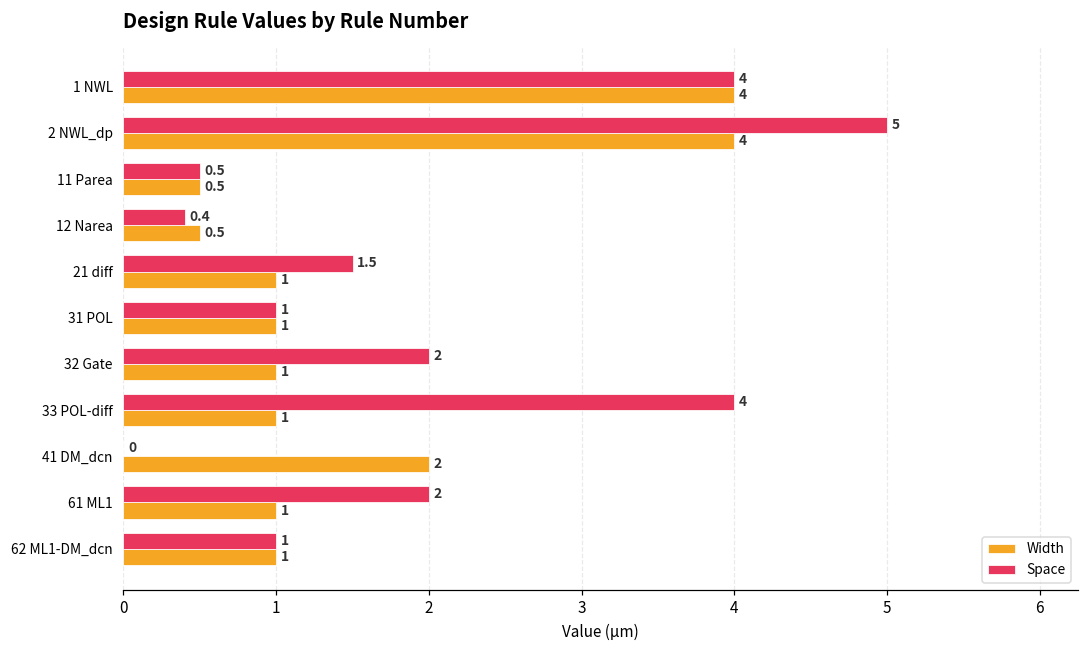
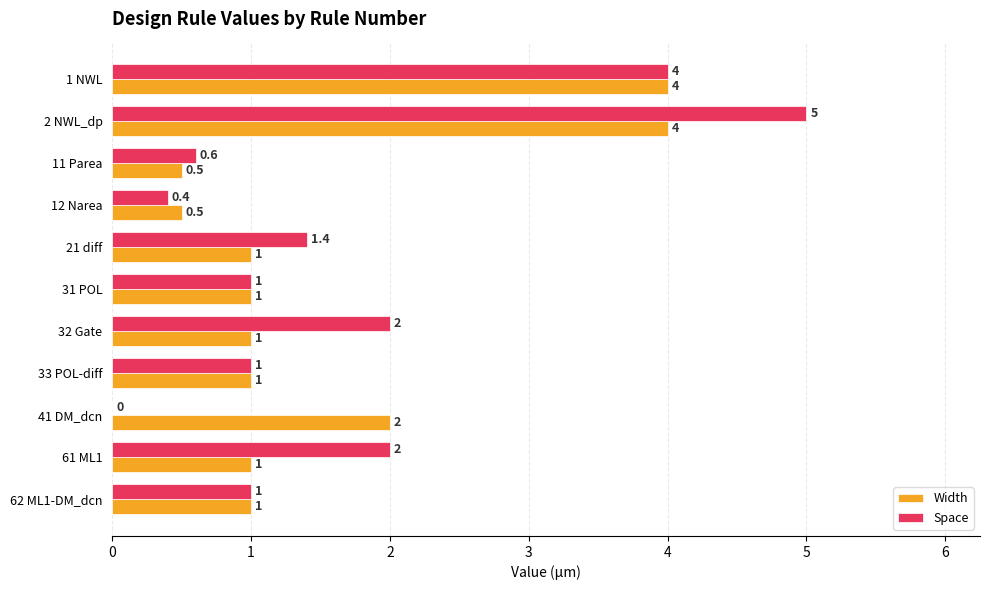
Space, 11 Parea: 0.5 -> 0.6
Space, 21 diff: 1.5 -> 1.4
Space, 33 POL-diff: 4 -> 1
